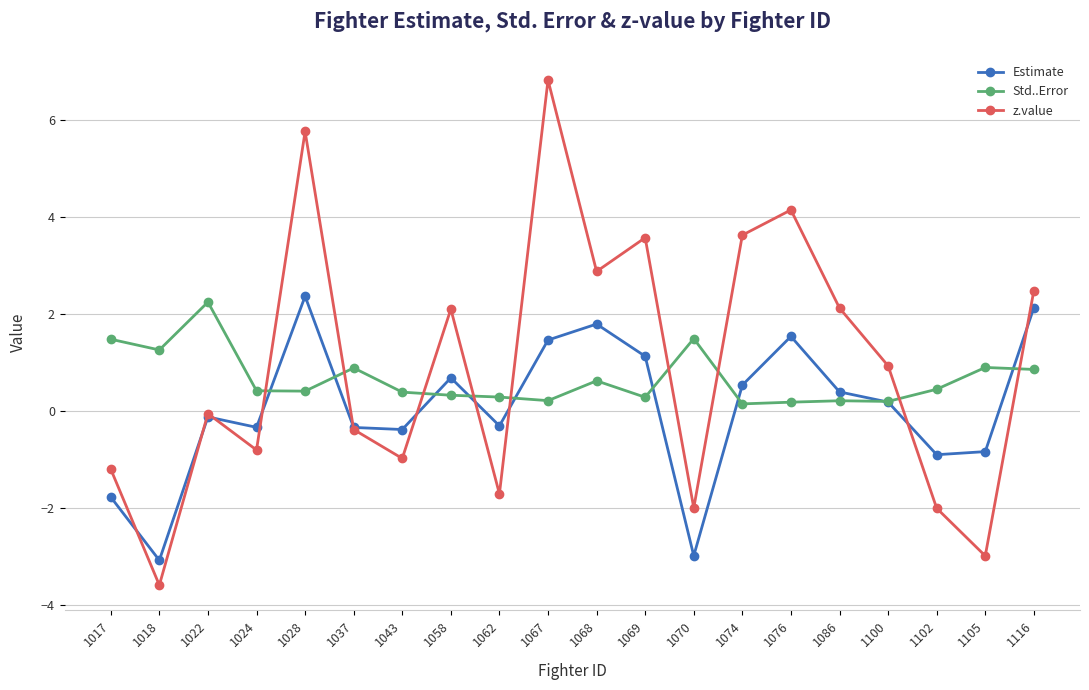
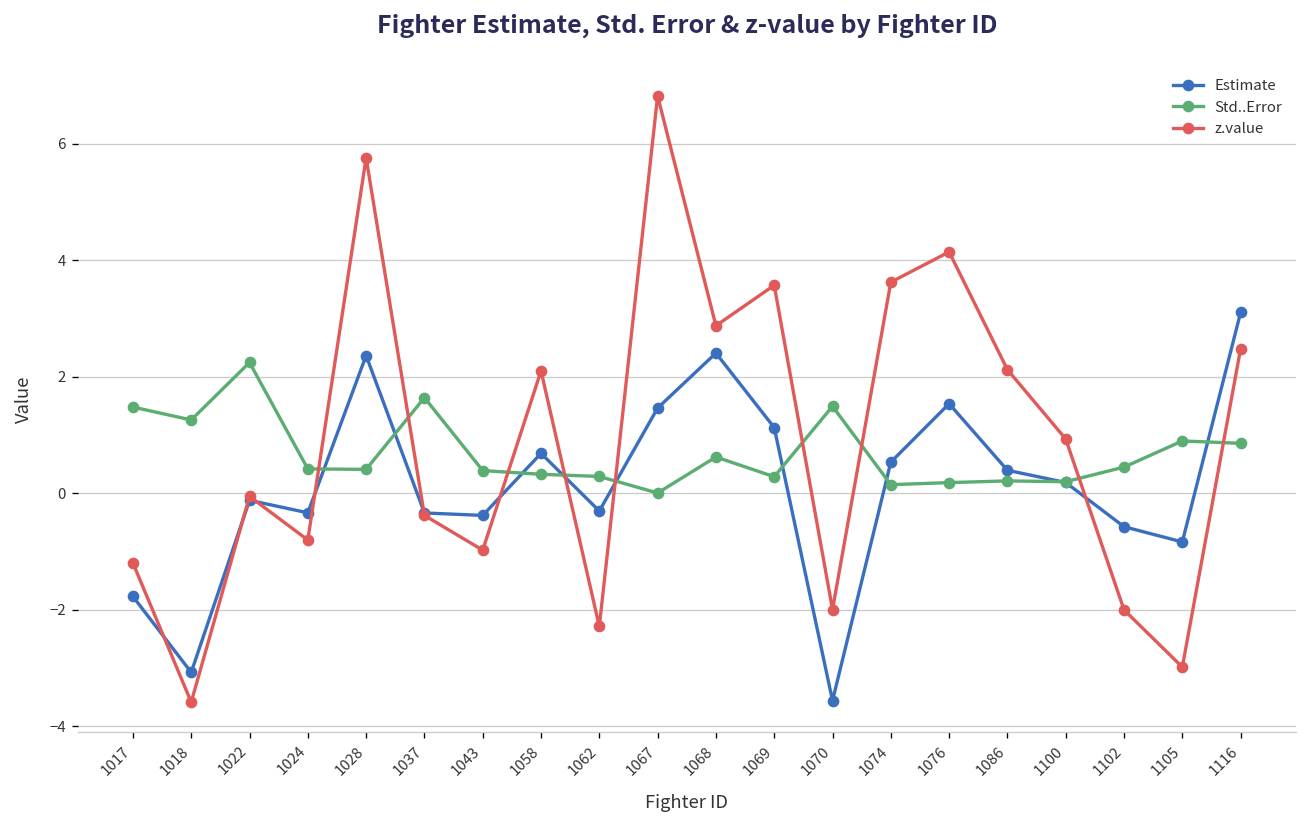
Std..Error, 1037: 0.9 -> 1.6
z.value, 1062: -1.7 -> -2.3
Std..Error, 1067: 0.2 -> 0.0
Estimate, 1068: 1.8 -> 2.4
Estimate, 1070: -3.0 -> -3.6
Estimate, 1102: -0.9 -> -0.6
Estimate, 1116: 2.1 -> 3.1
